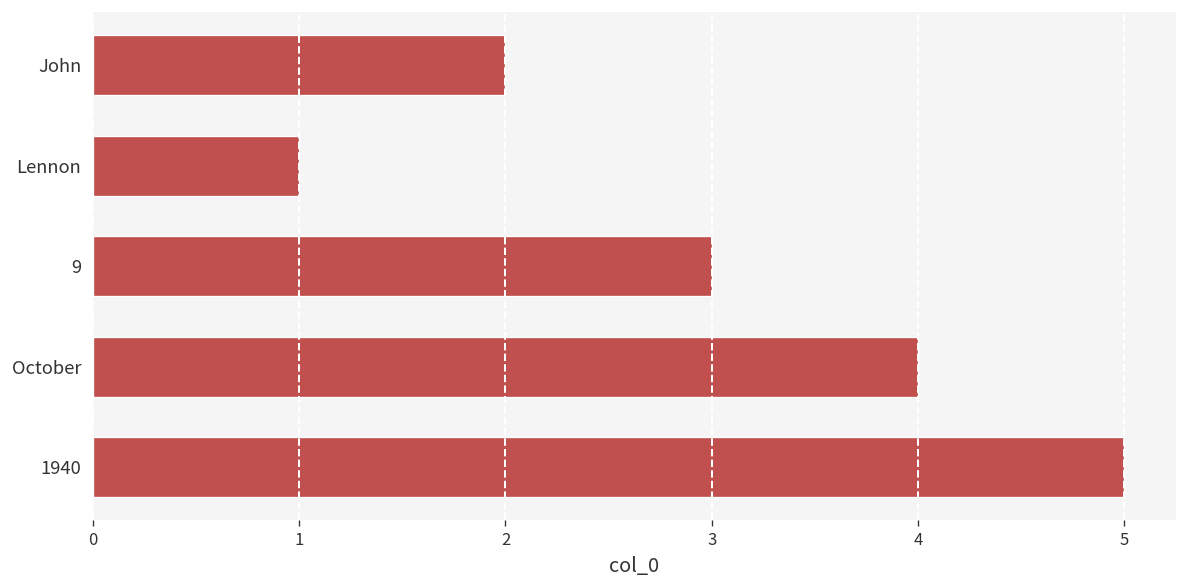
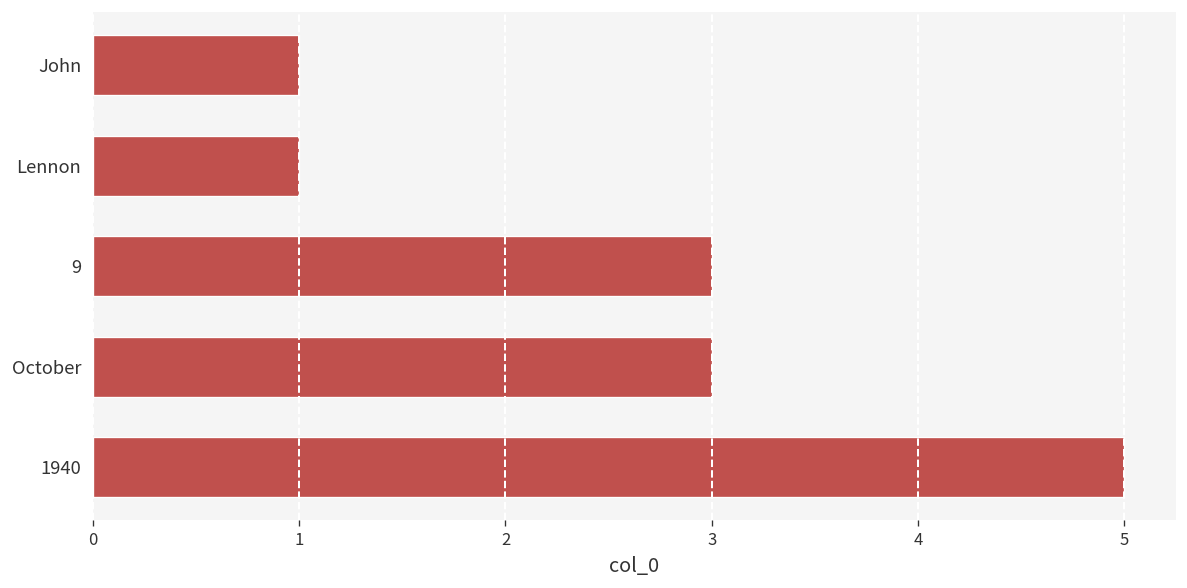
John: 2 -> 1
October: 4 -> 3
